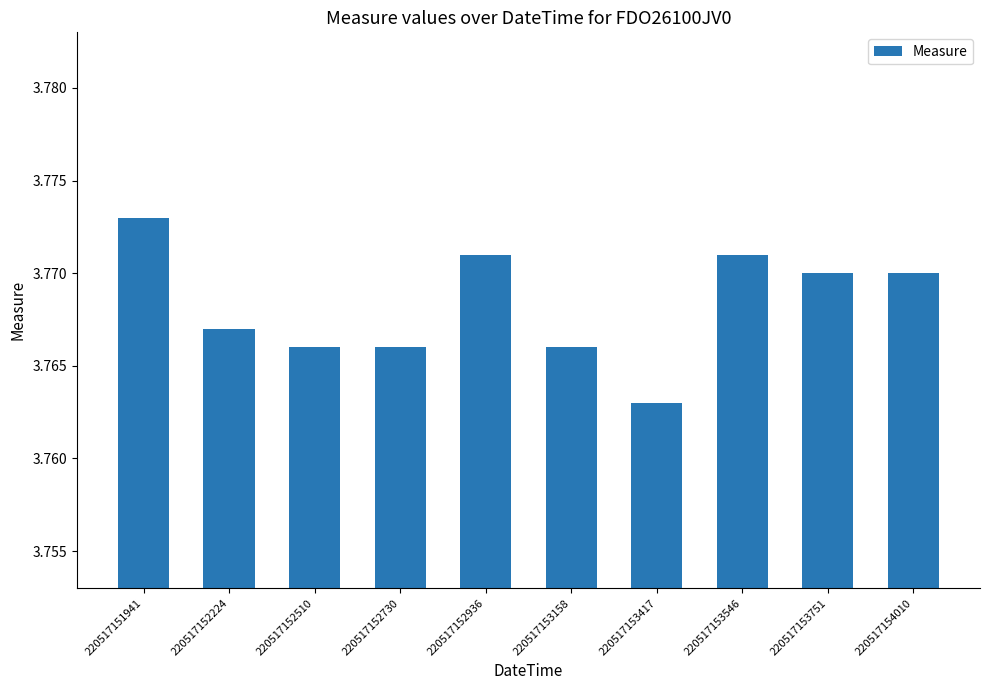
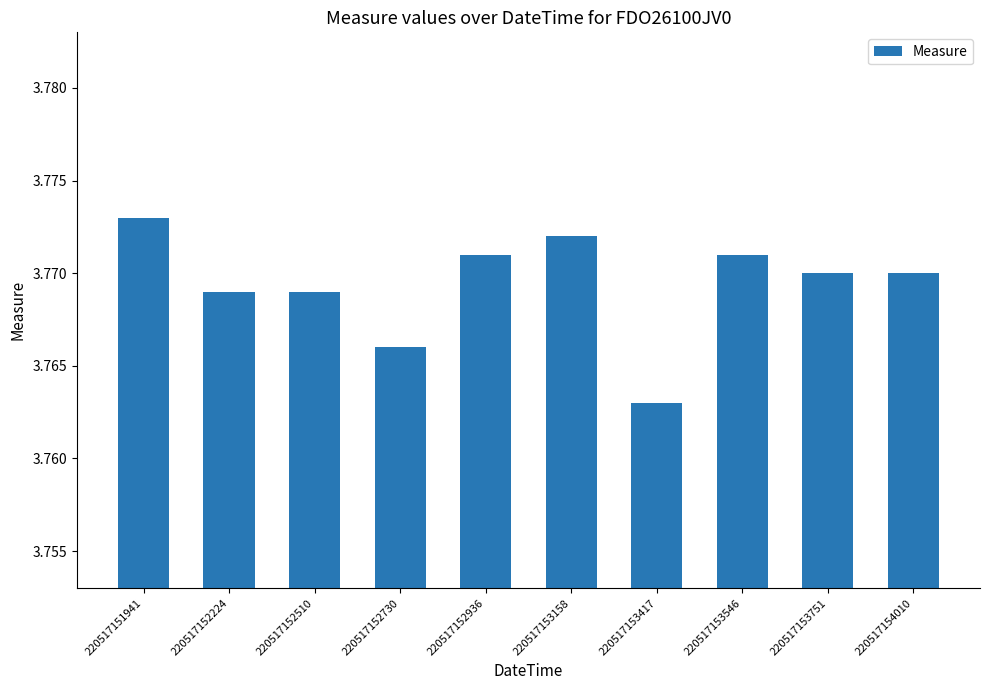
220517152224: 3.767 -> 3.769
220517152510: 3.766 -> 3.769
220517153158: 3.766 -> 3.772
